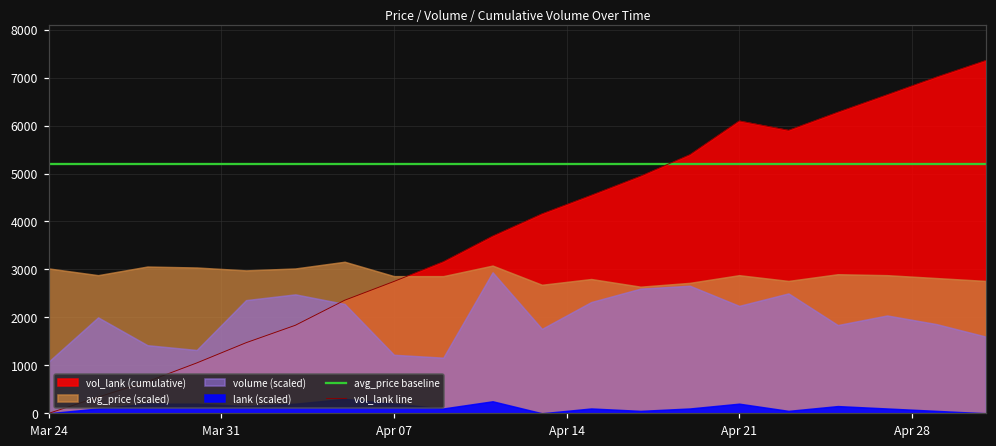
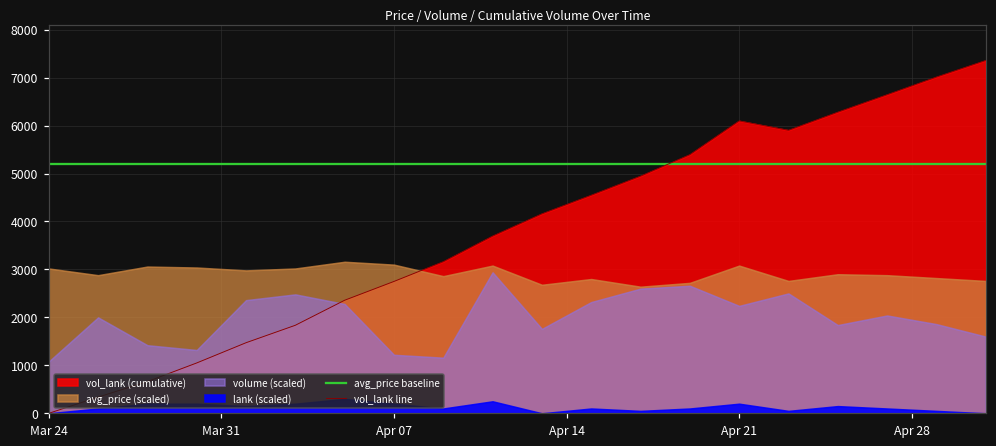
avg_price (scaled), Apr 07: 2900 -> 3100
avg_price (scaled), Apr 21: 2900 -> 3100
